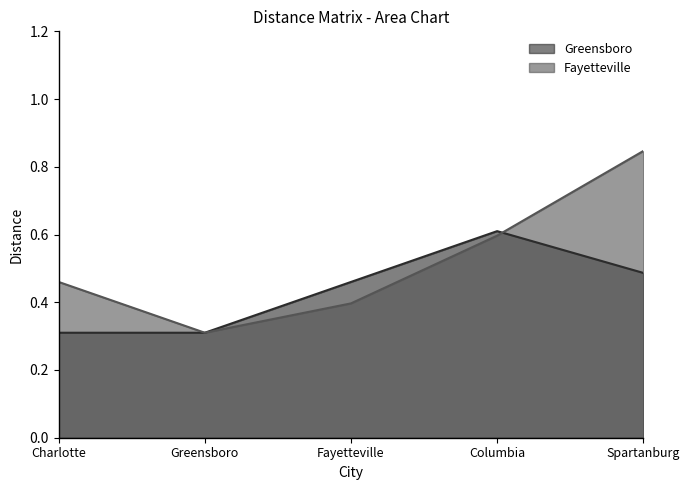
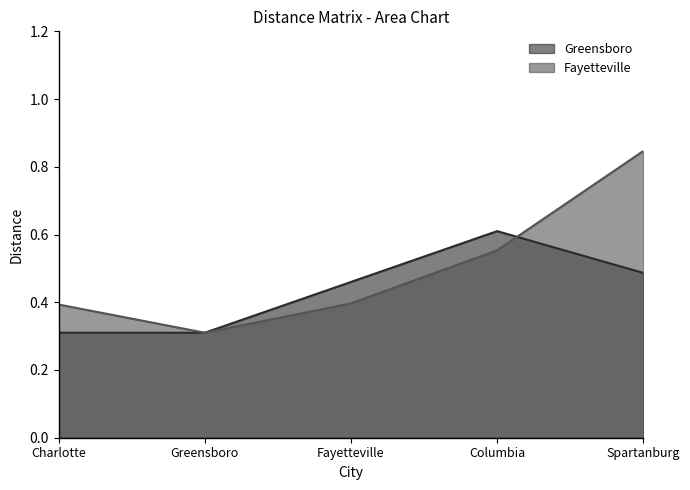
Fayetteville, Charlotte: 0.46 -> 0.39
Fayetteville, Columbia: 0.60 -> 0.55
